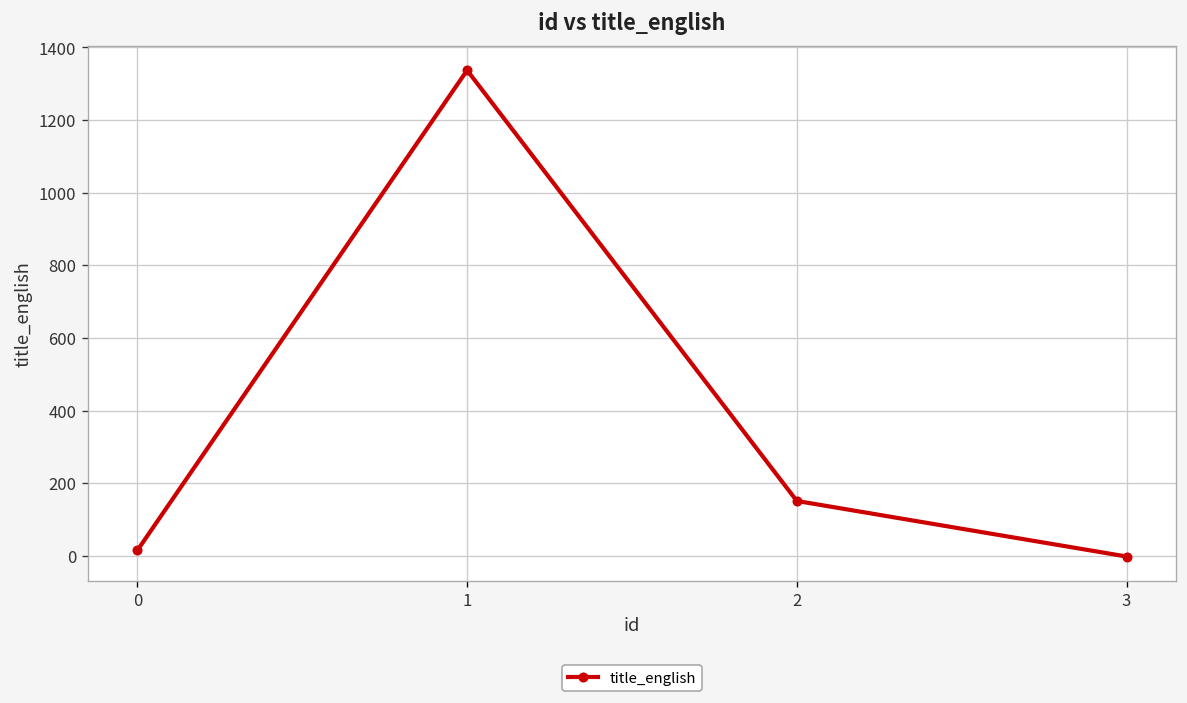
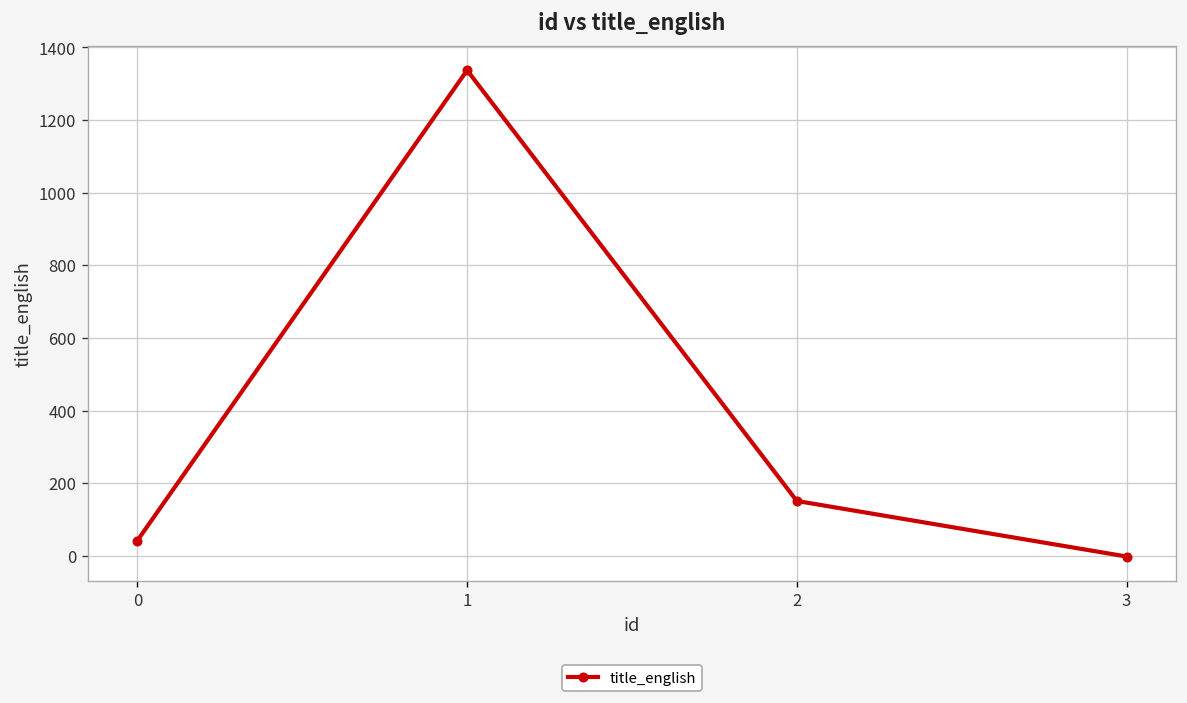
0: 20 -> 40
